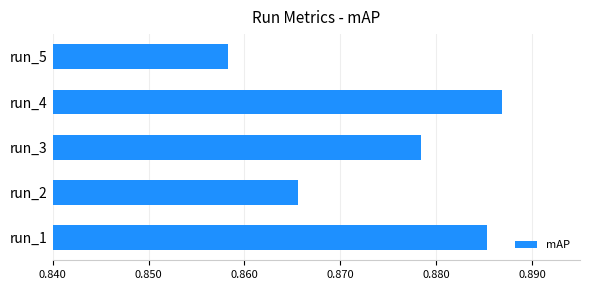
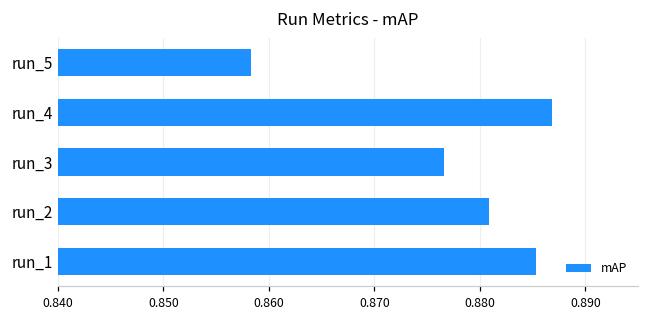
run_3: 0.878 -> 0.877
run_2: 0.866 -> 0.881
